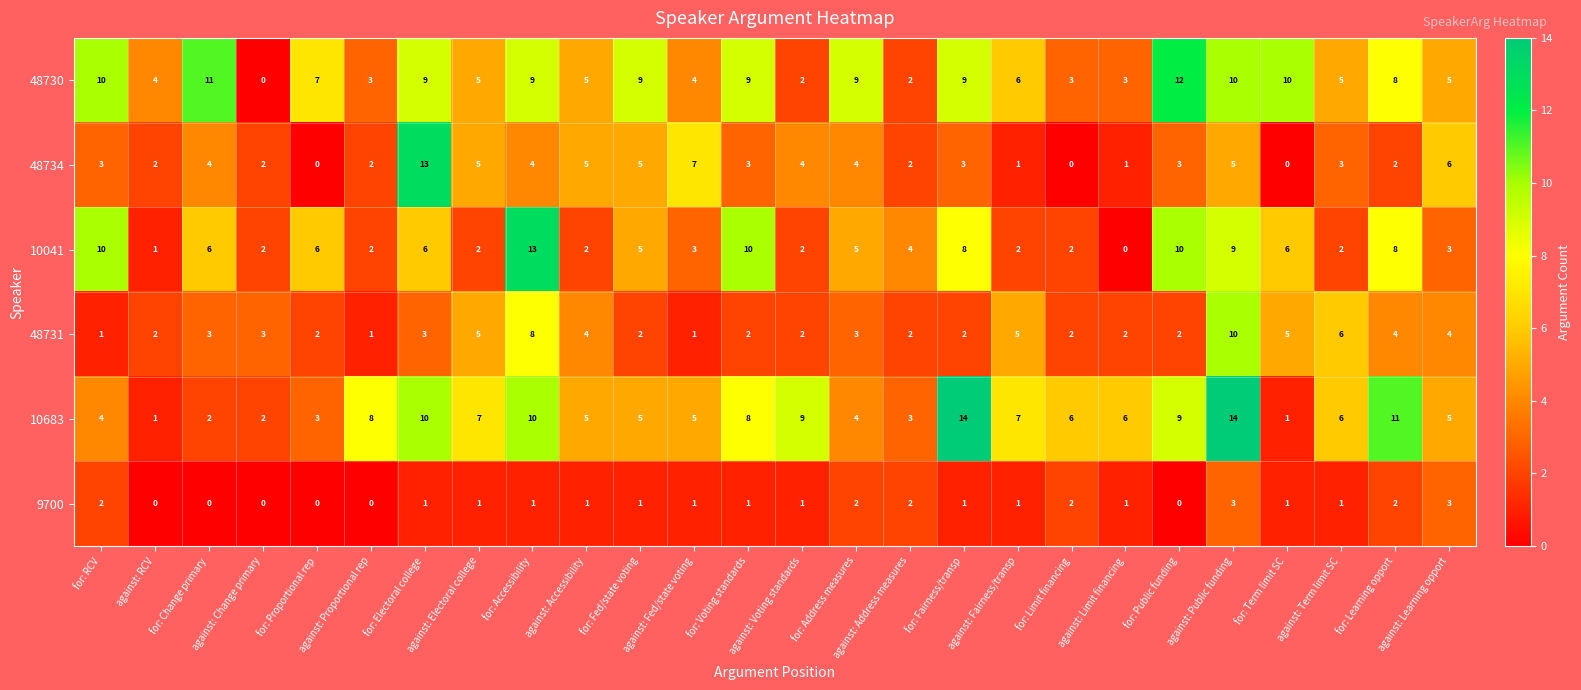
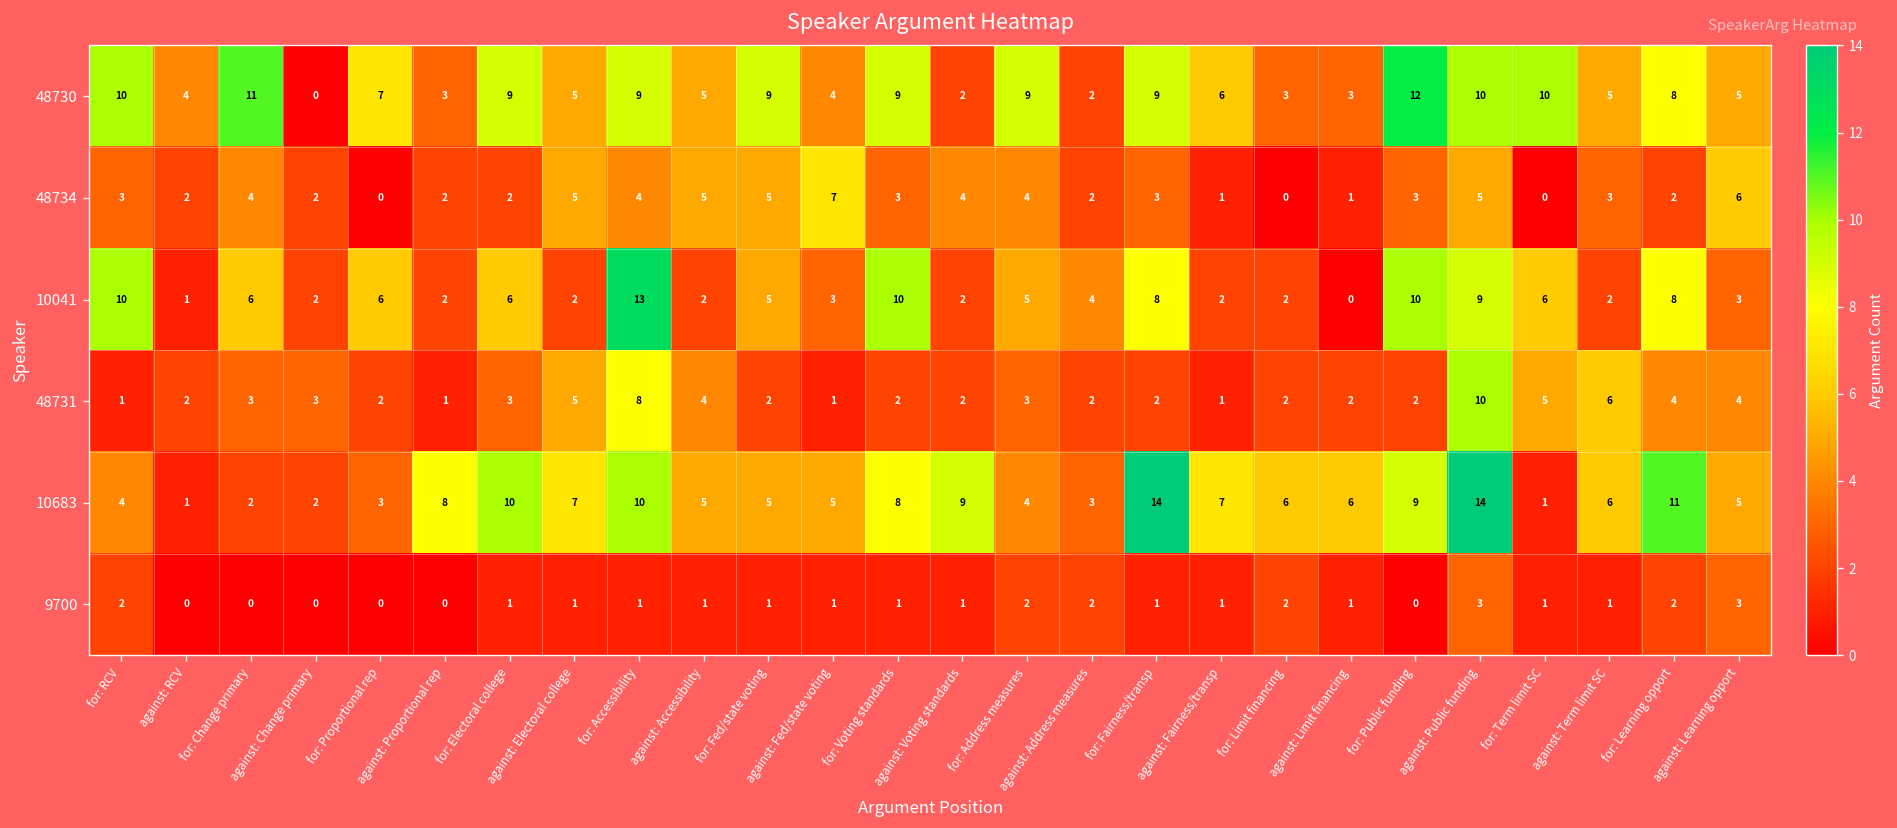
48734, for: Electoral college: 13 -> 2
48731, against: Fairness/transp: 5 -> 1
